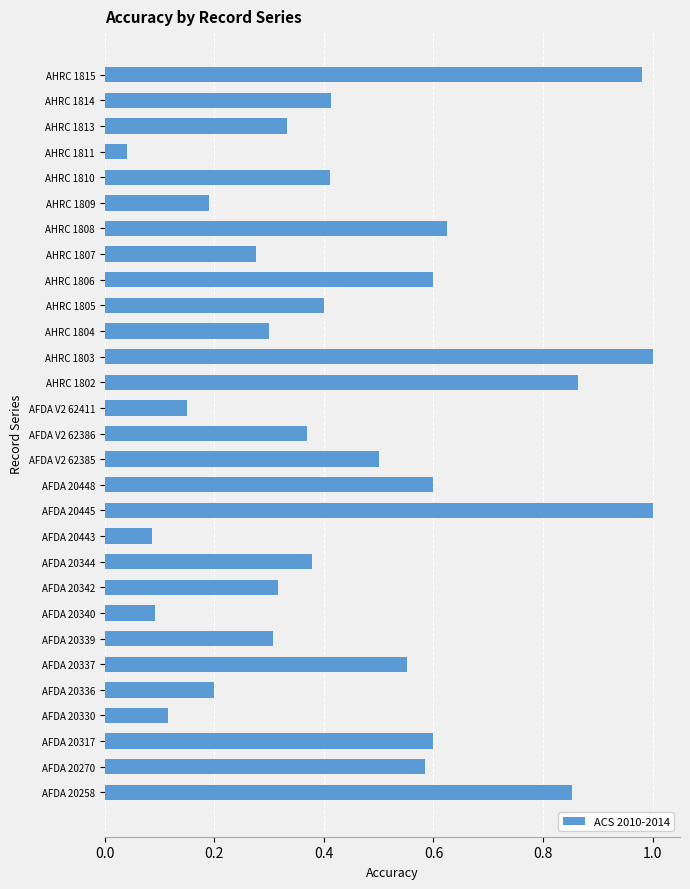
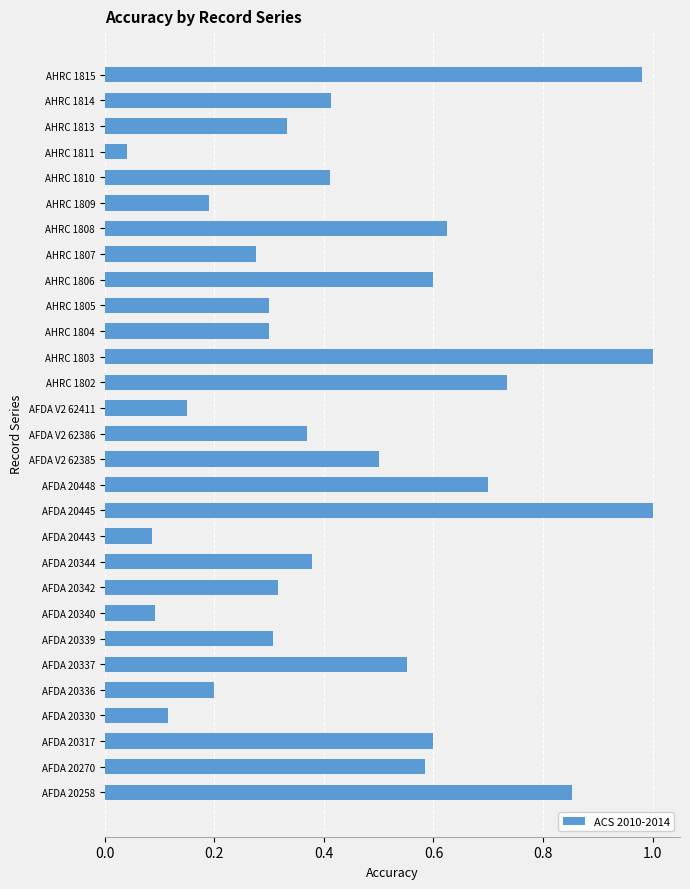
AHRC 1805: 0.4 -> 0.3
AHRC 1802: 0.86 -> 0.73
AFDA 20448: 0.6 -> 0.7
